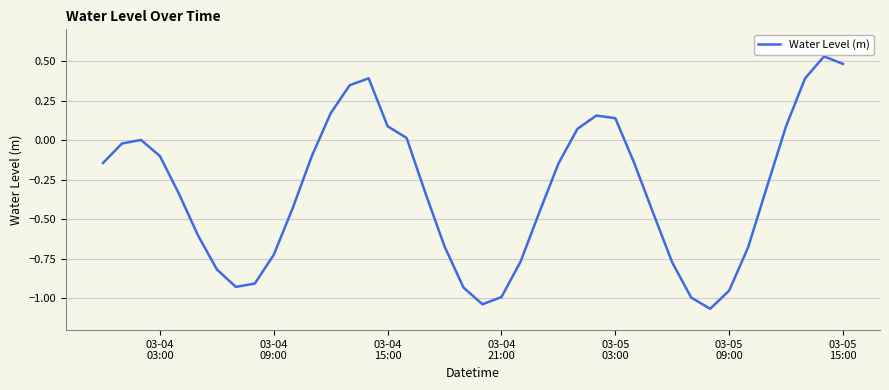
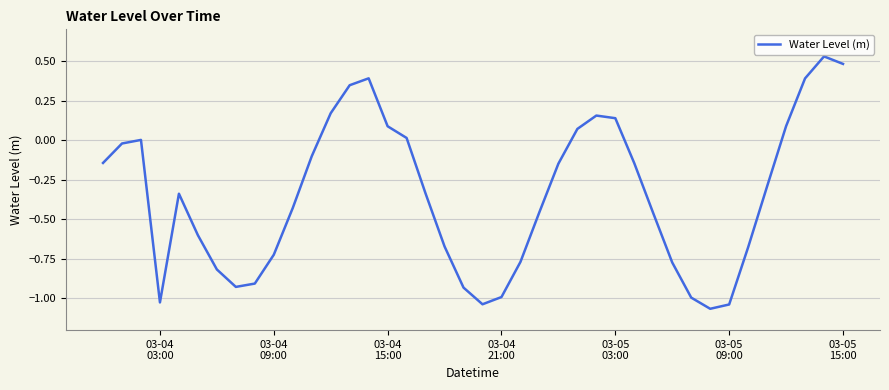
03-04 03:00: -0.10 -> -1.03
03-05 09:00: -0.95 -> -1.04
